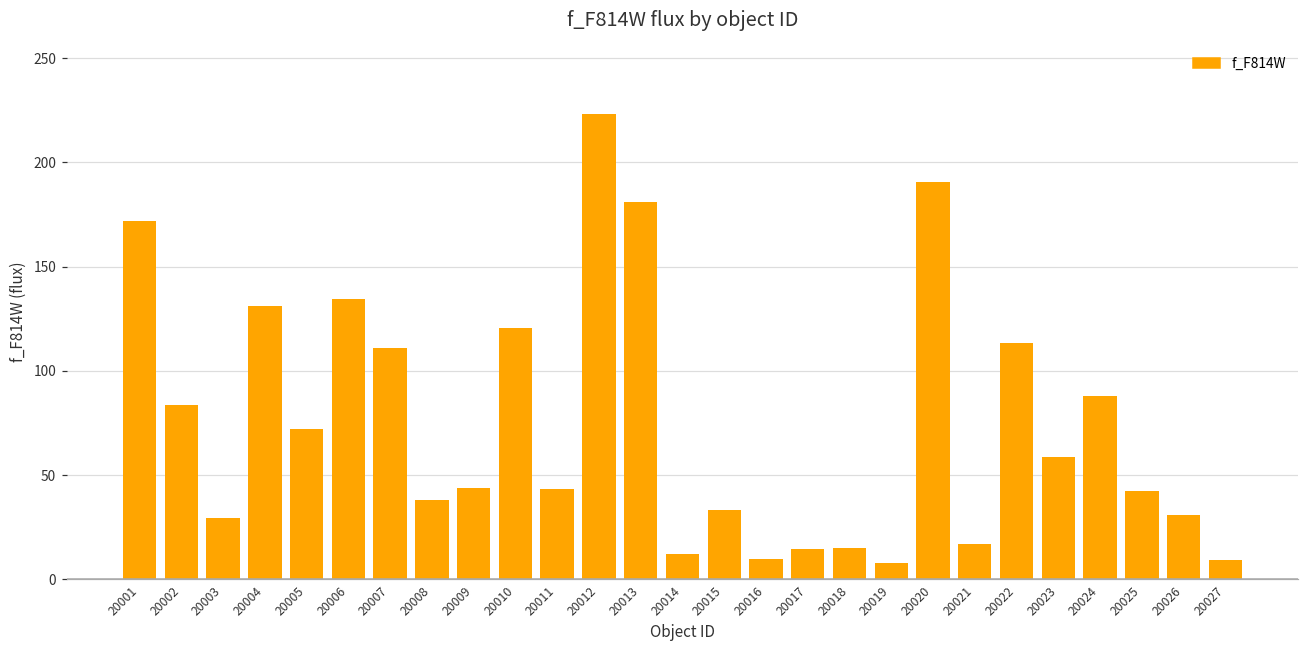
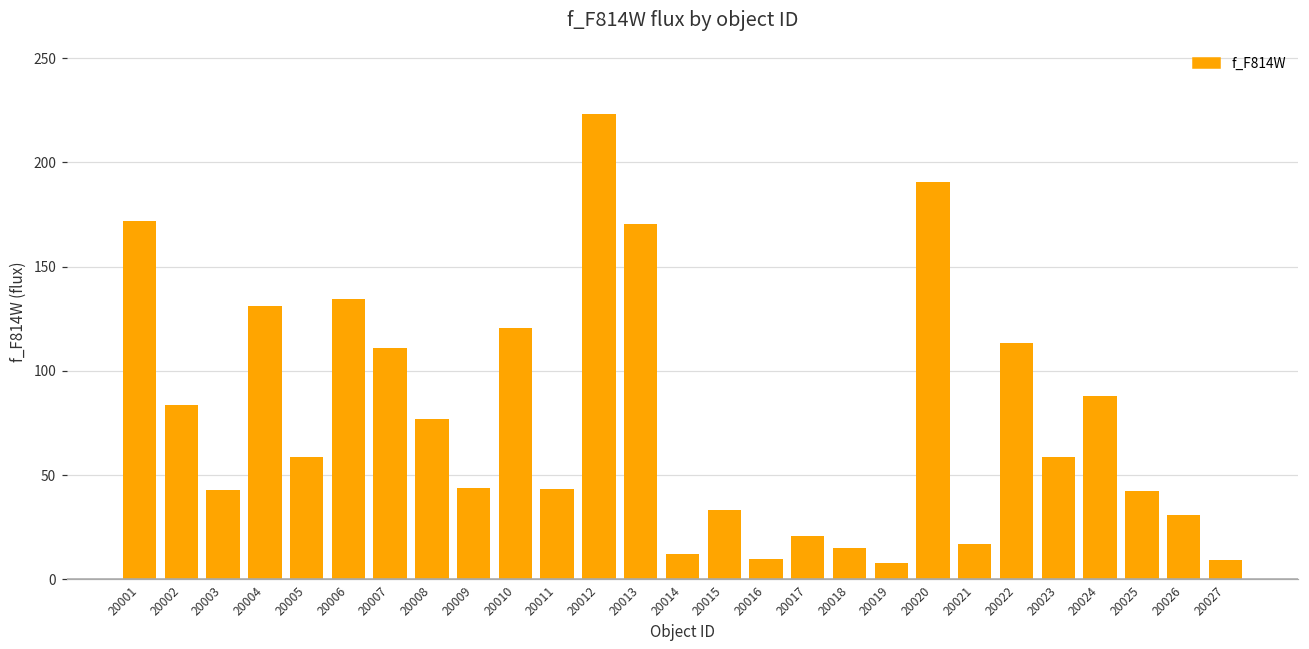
20003: 29 -> 43
20005: 72 -> 59
20008: 38 -> 77
20013: 181 -> 171
20017: 14 -> 21
